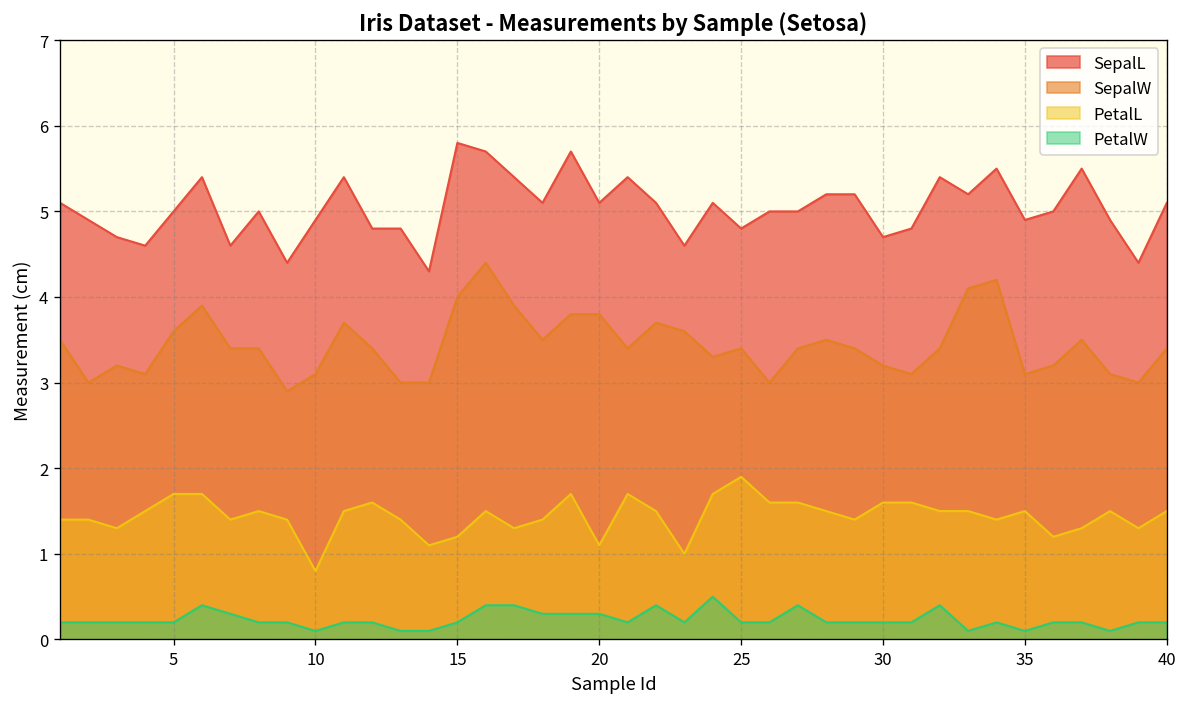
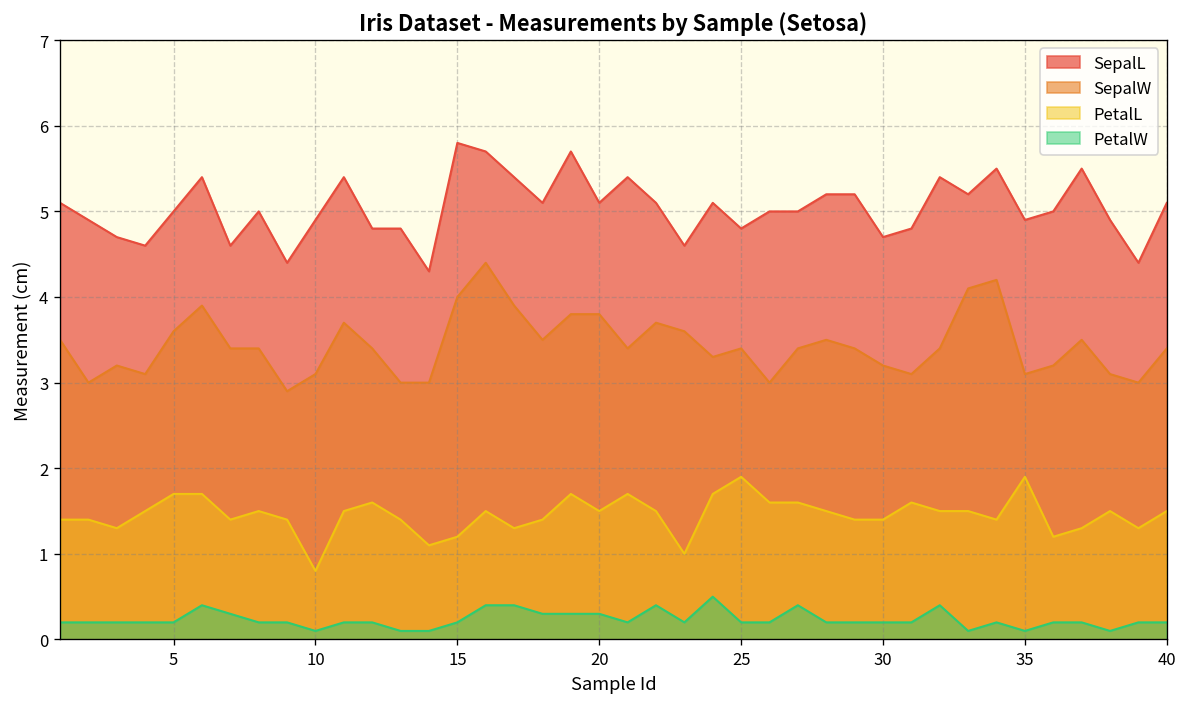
PetalL, 20: 1.1 -> 1.5
PetalL, 30: 1.6 -> 1.4
PetalL, 35: 1.5 -> 1.9
